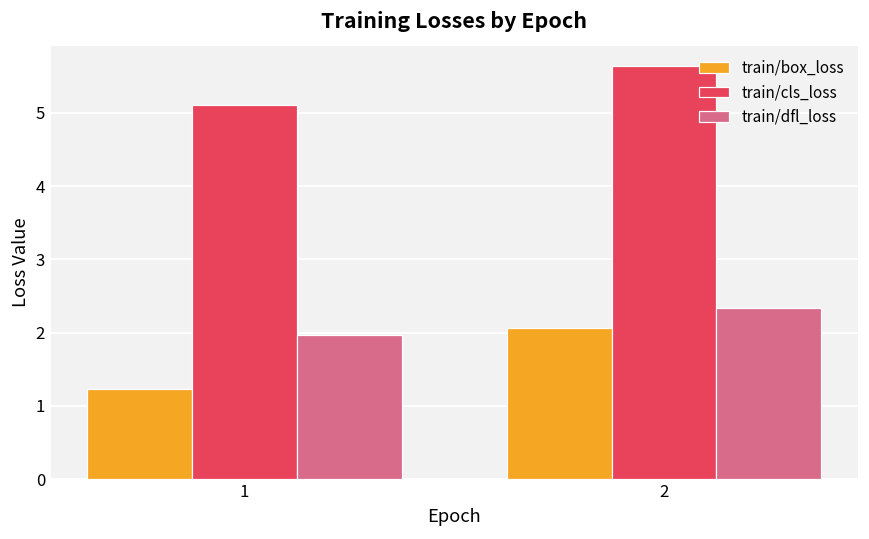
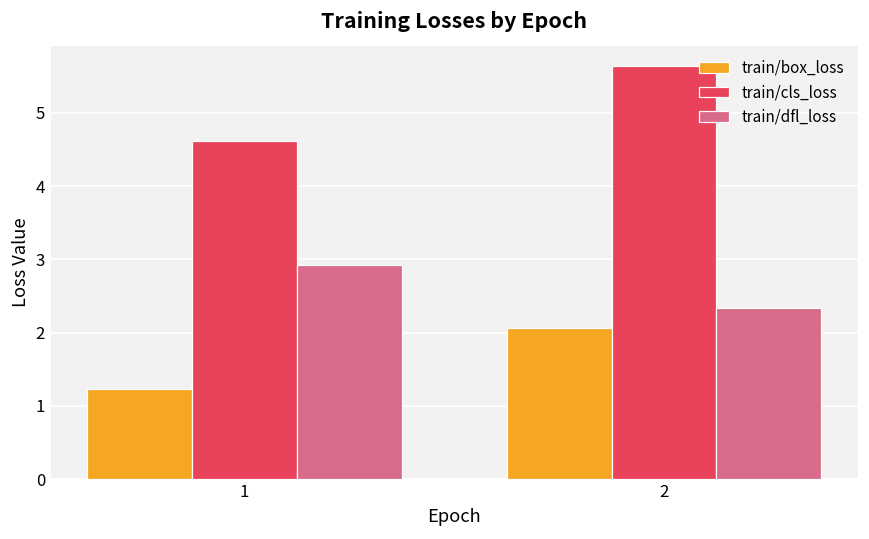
train/cls_loss, 1: 5.1 -> 4.6
train/dfl_loss, 1: 2.0 -> 2.9
